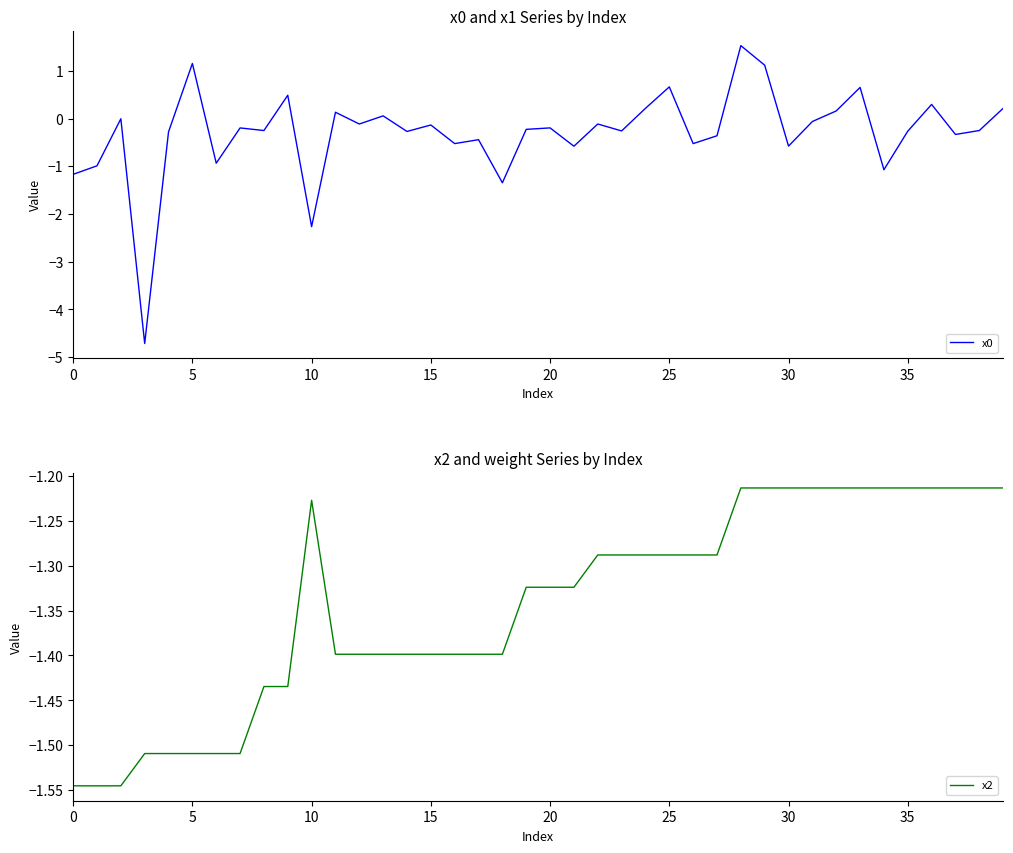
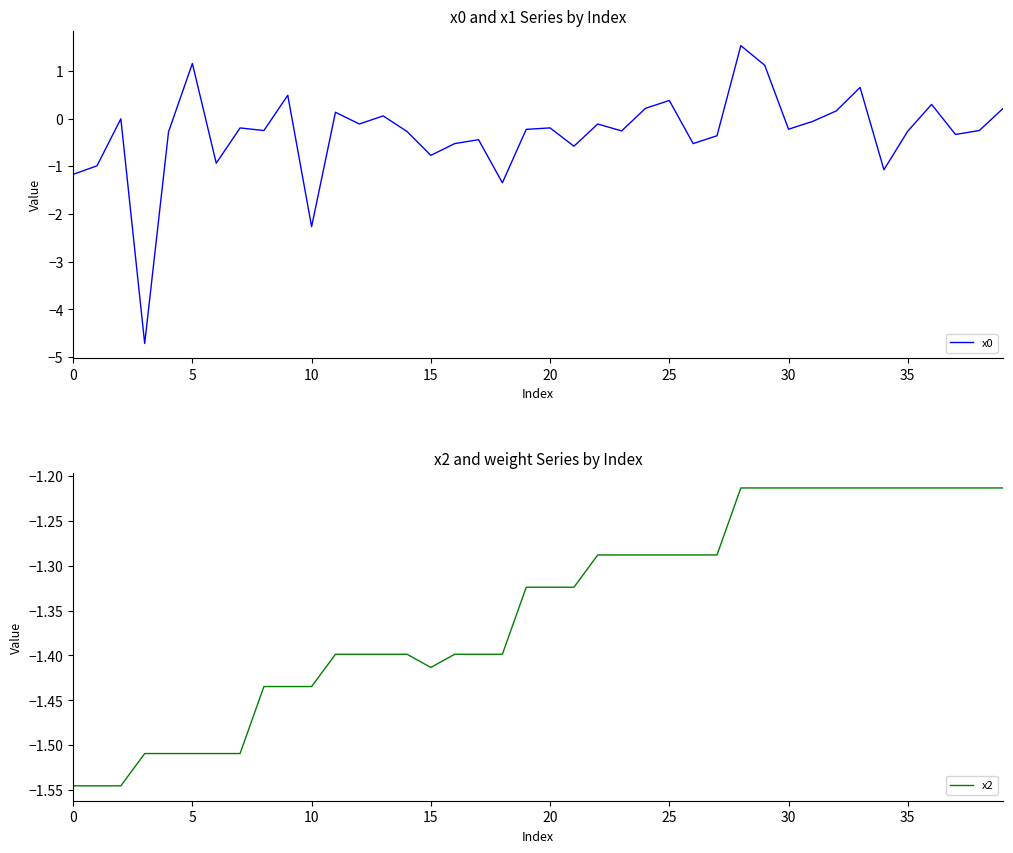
x0 and x1 Series by Index, 15: -0.1 -> -0.8
x0 and x1 Series by Index, 25: 0.7 -> 0.4
x0 and x1 Series by Index, 30: -0.6 -> -0.2
x2 and weight Series by Index, 10: -1.23 -> -1.43
x2 and weight Series by Index, 15: -1.40 -> -1.41
